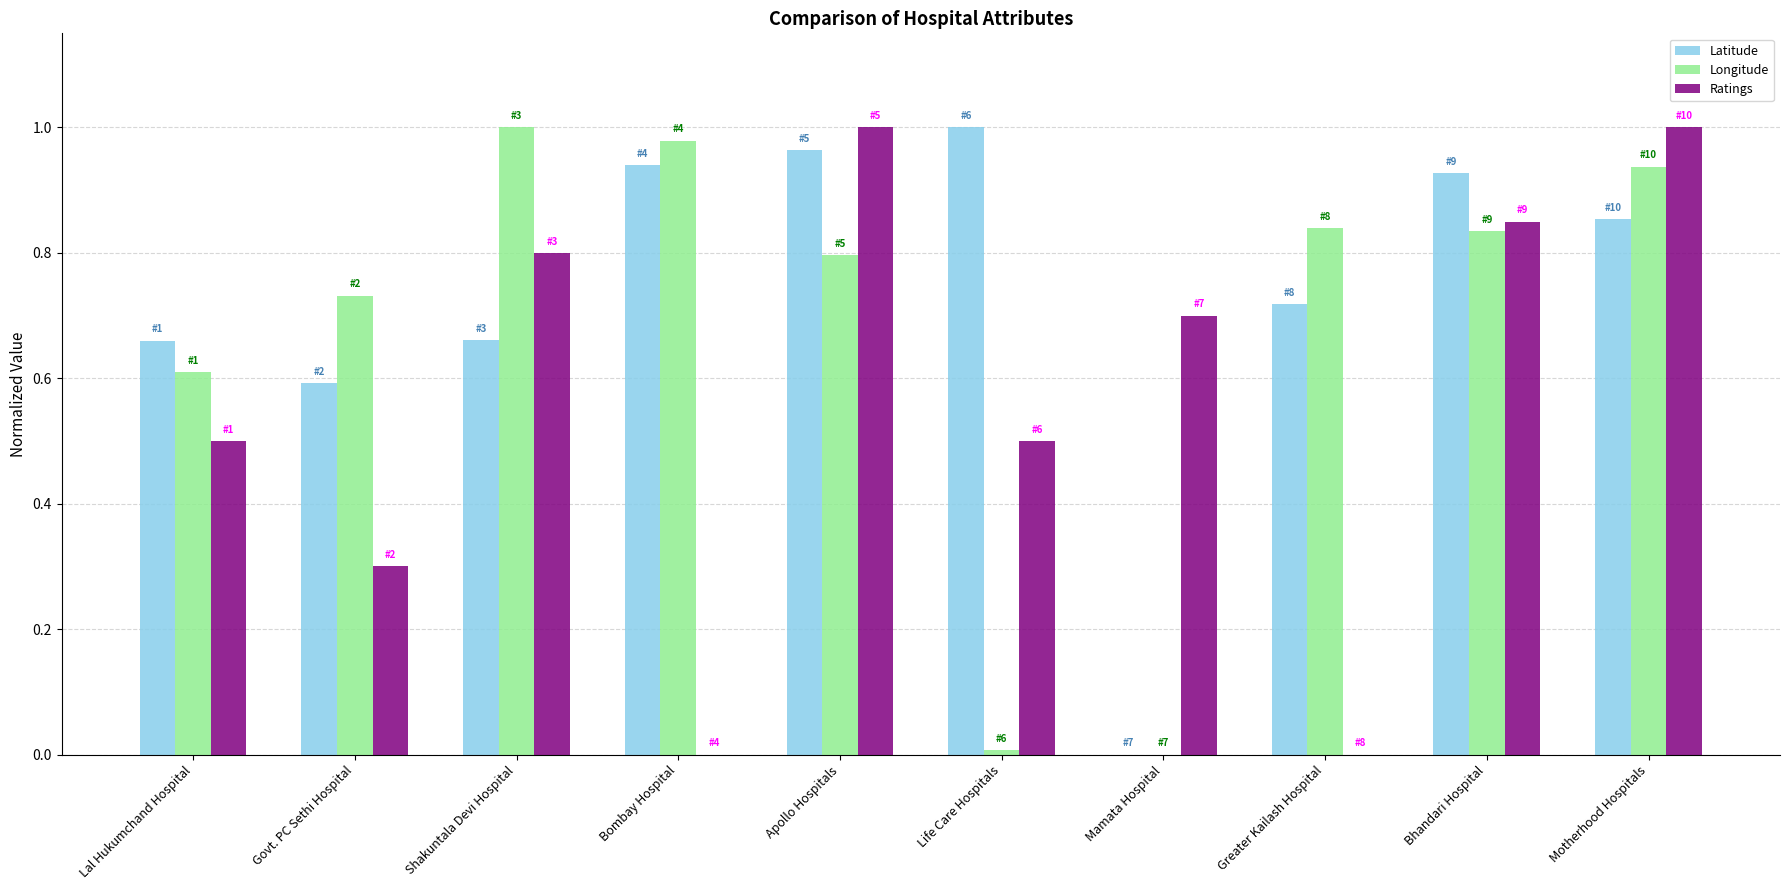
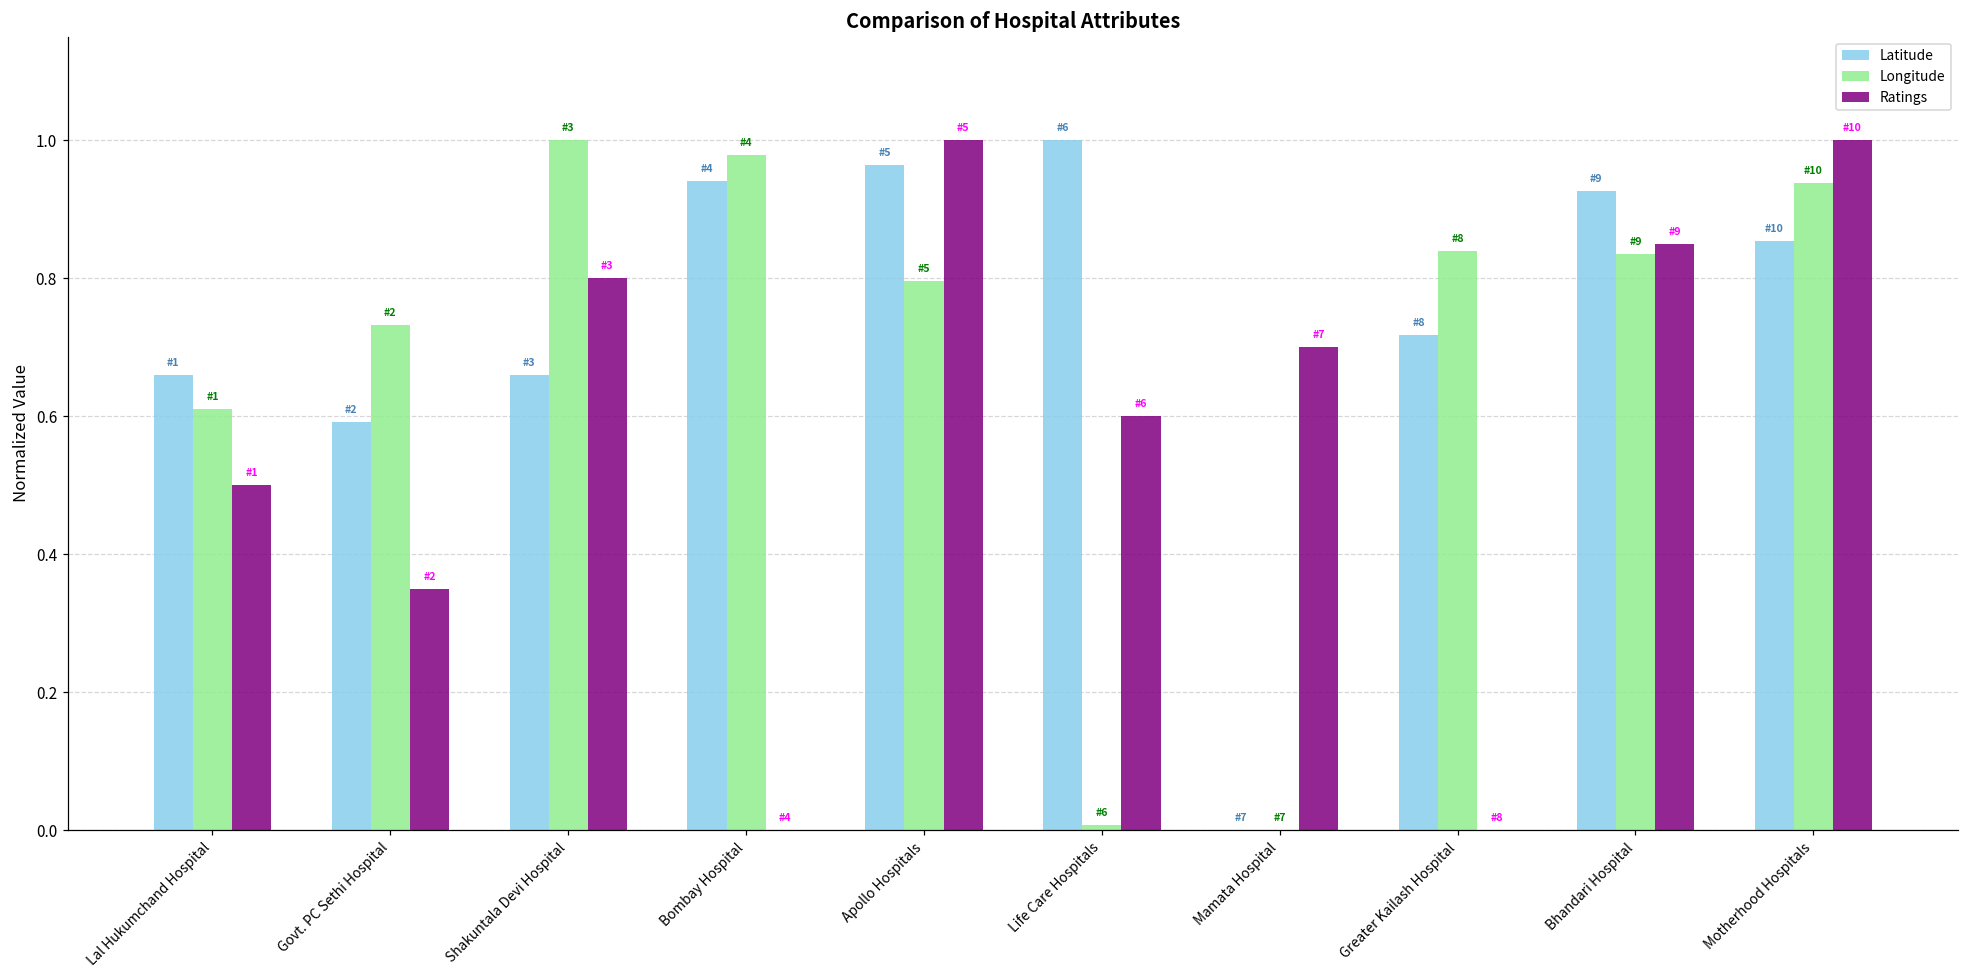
Ratings, Govt. PC Sethi Hospital: 0.30 -> 0.35
Ratings, Life Care Hospitals: 0.50 -> 0.60
